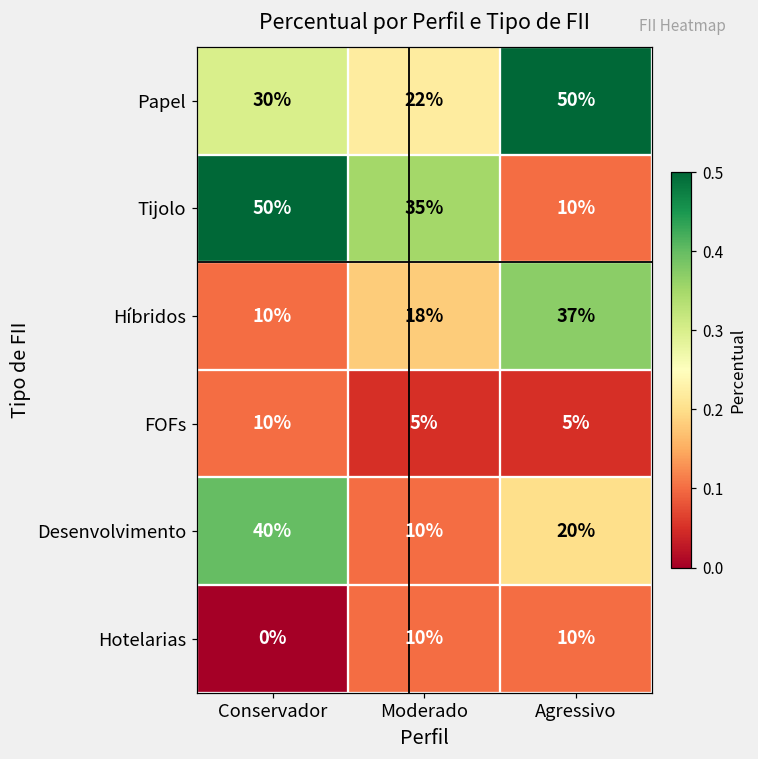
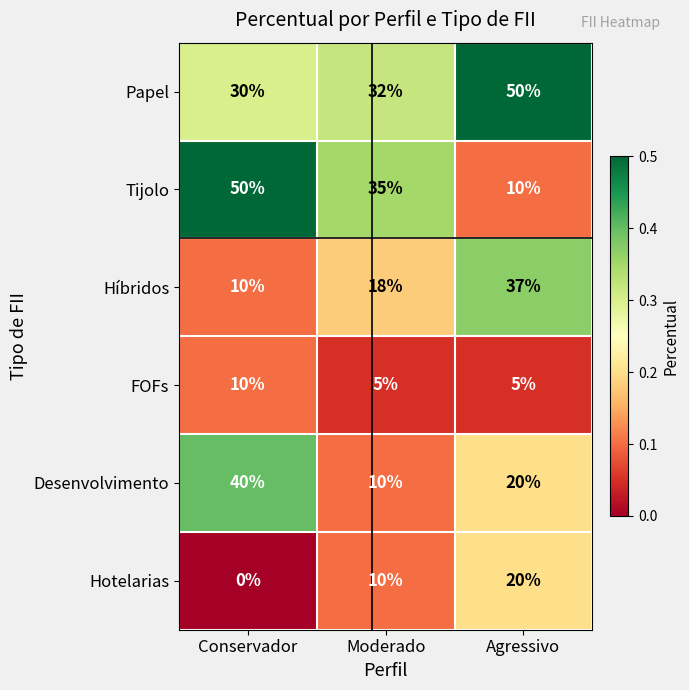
Papel, Moderado: 22% -> 32%
Hotelarias, Agressivo: 10% -> 20%
